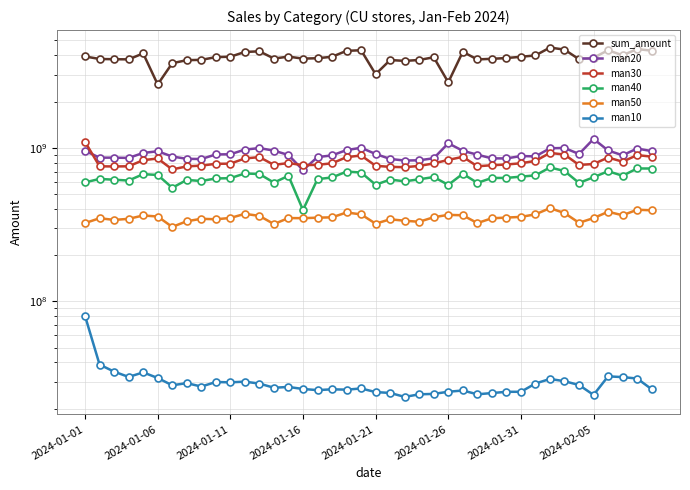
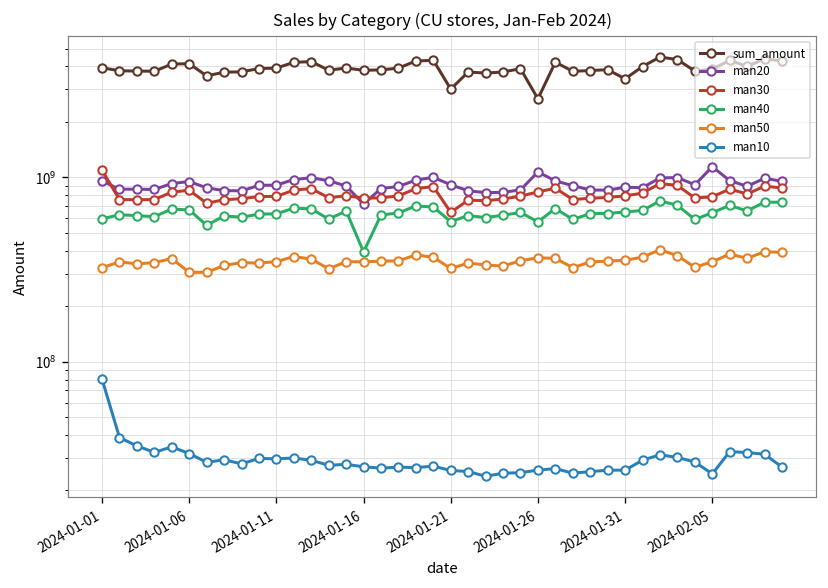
sum_amount, 2024-01-06: 2600000000 -> 4100000000
man50, 2024-01-06: 360000000 -> 310000000
man30, 2024-01-21: 800000000 -> 650000000
sum_amount, 2024-01-31: 3900000000 -> 3400000000
